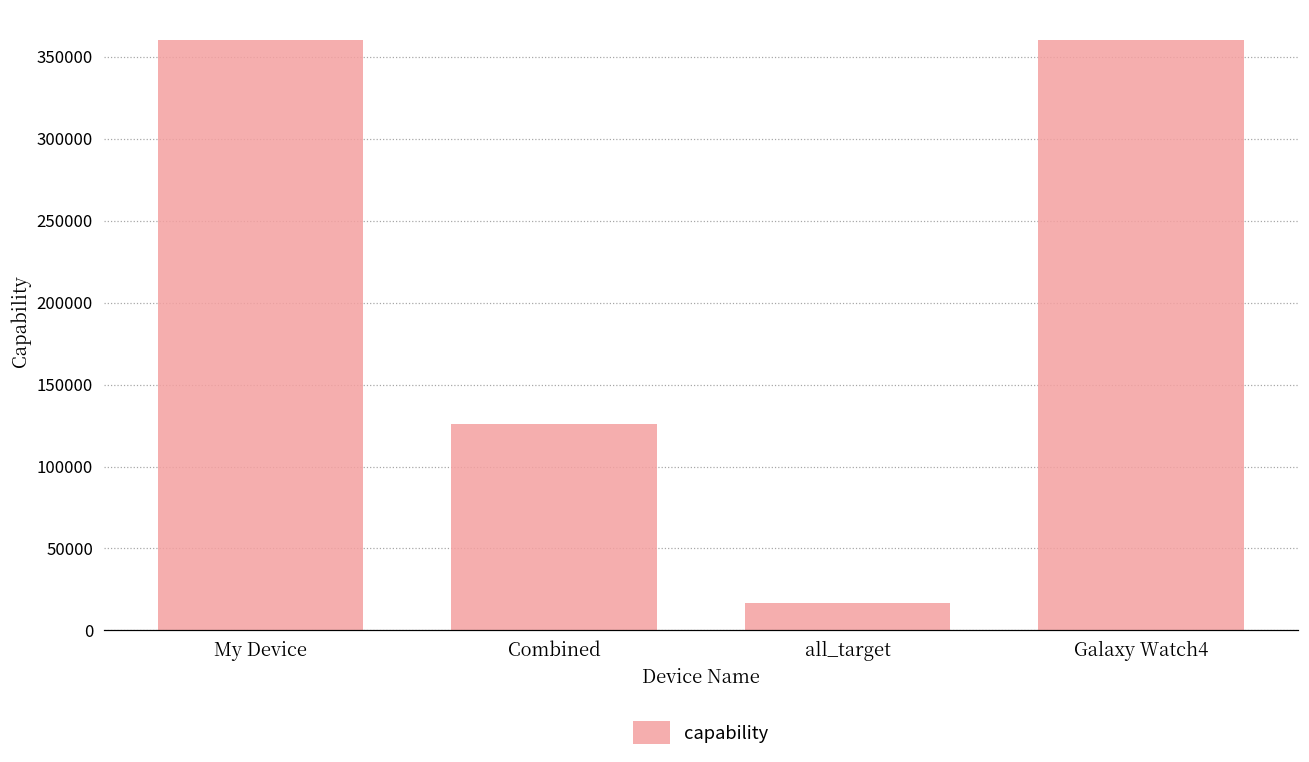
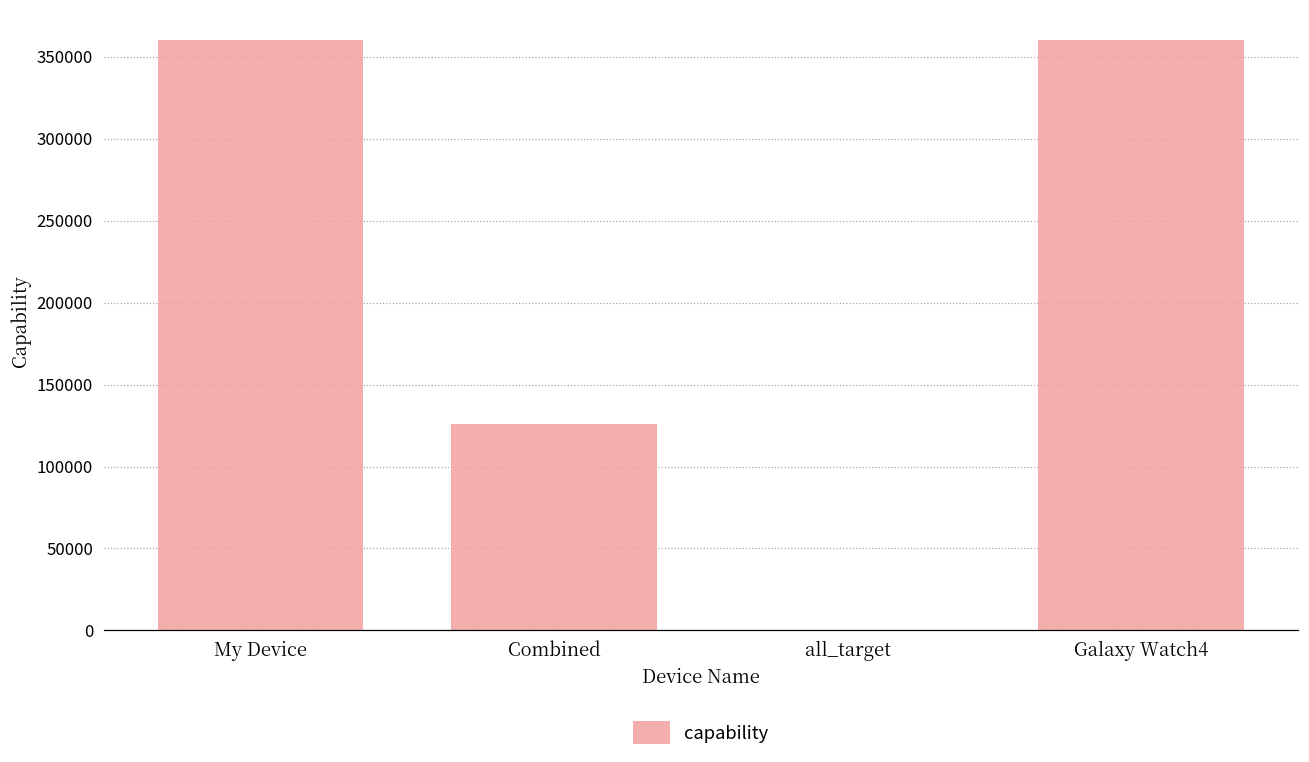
all_target: 17000 -> 0
